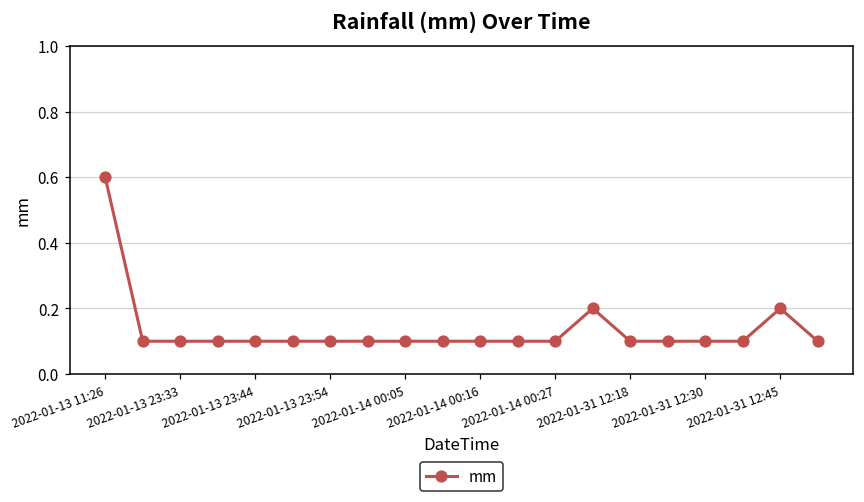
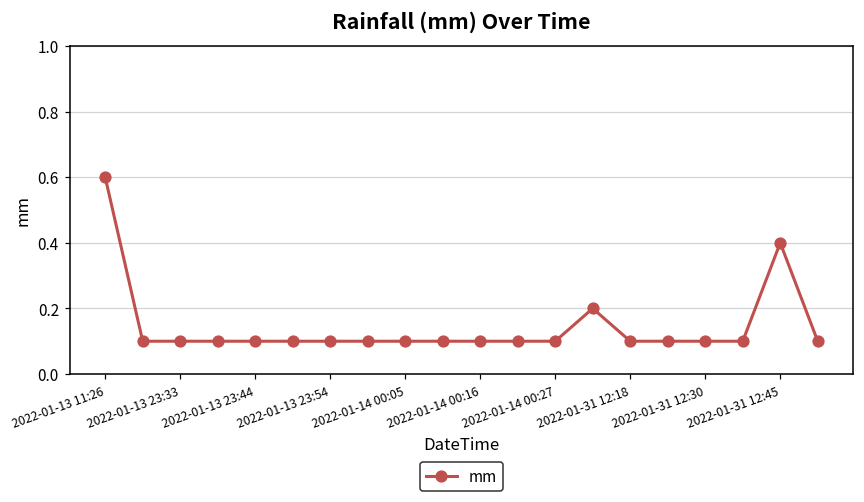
2022-01-31 12:45: 0.2 -> 0.4
